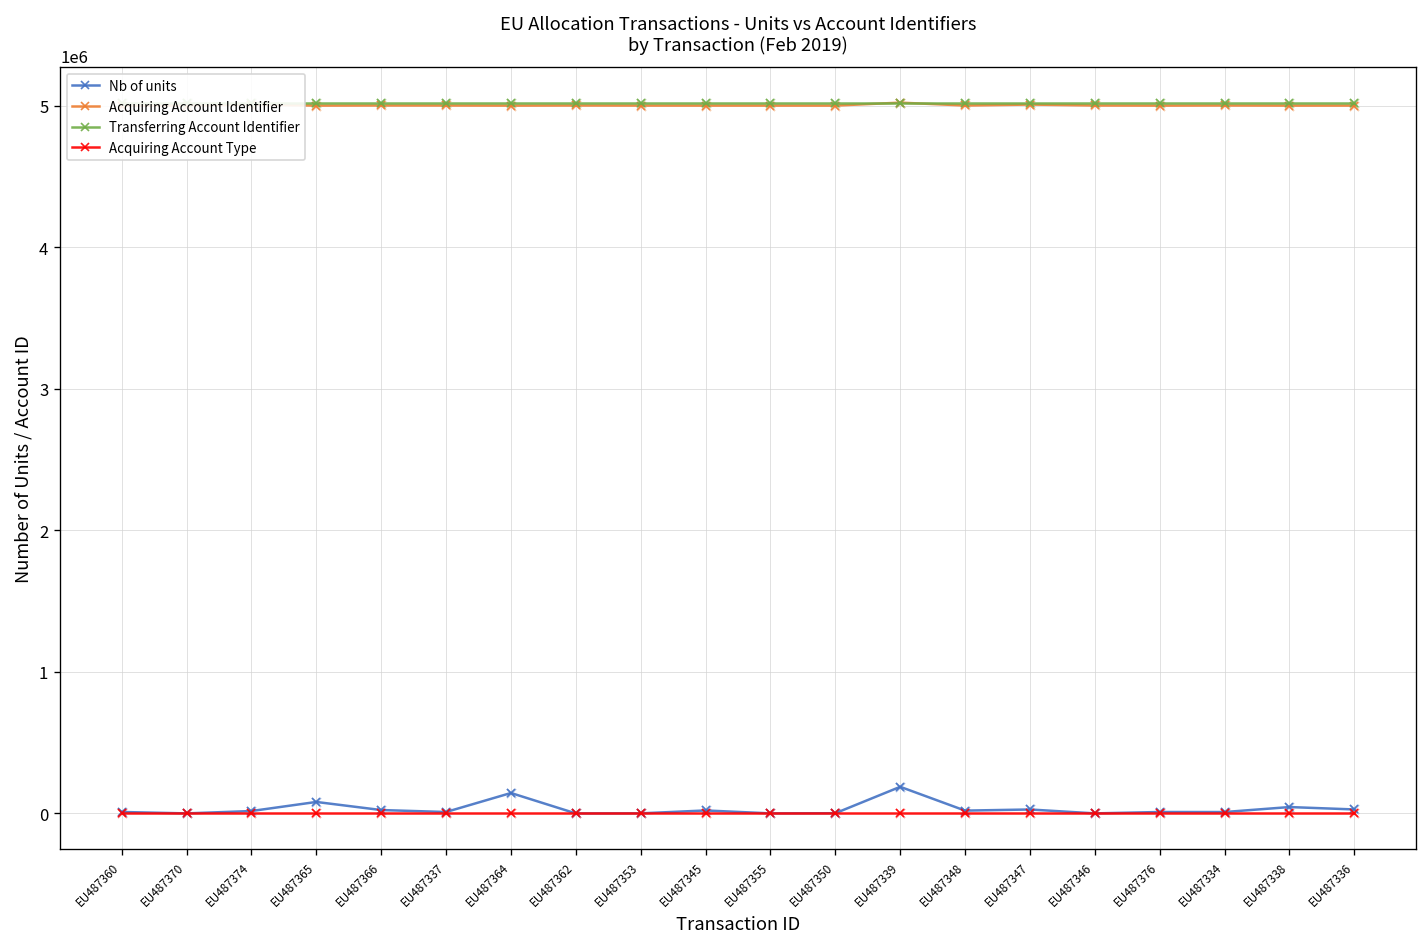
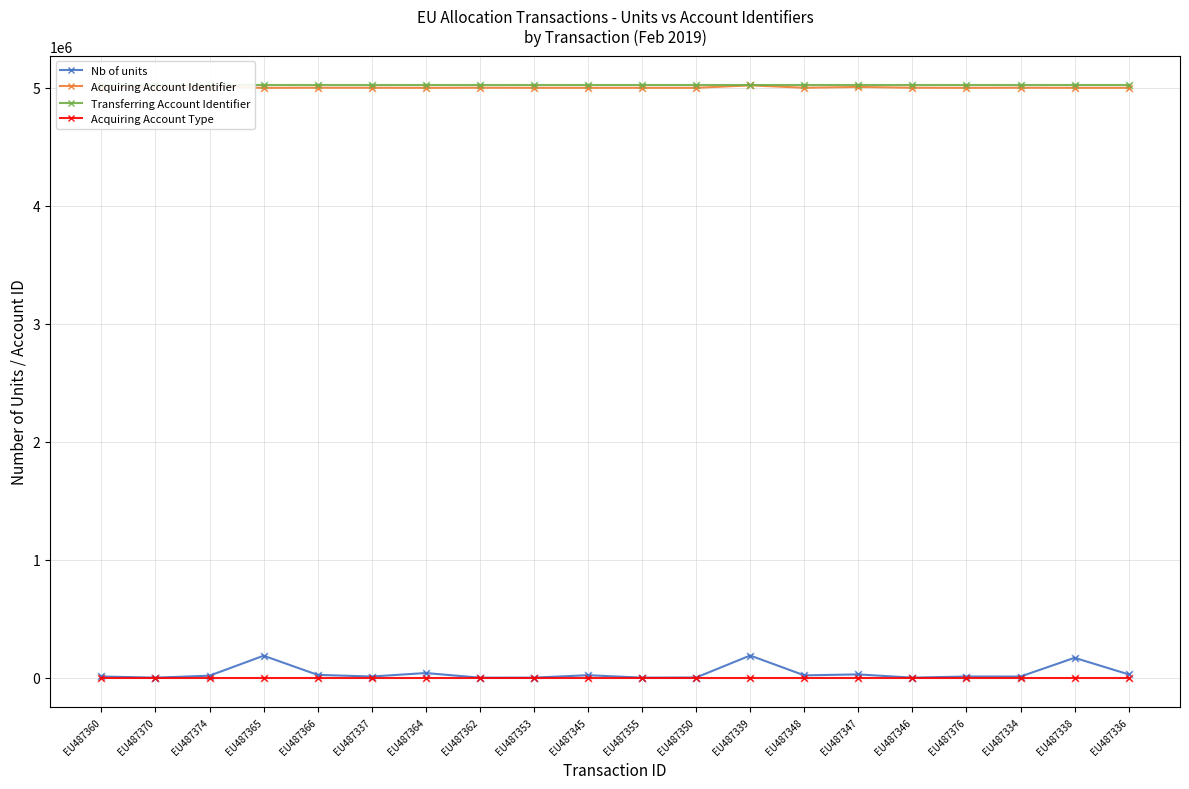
Nb of units, EU487365: 80000 -> 190000
Nb of units, EU487364: 140000 -> 40000
Nb of units, EU487338: 50000 -> 170000
